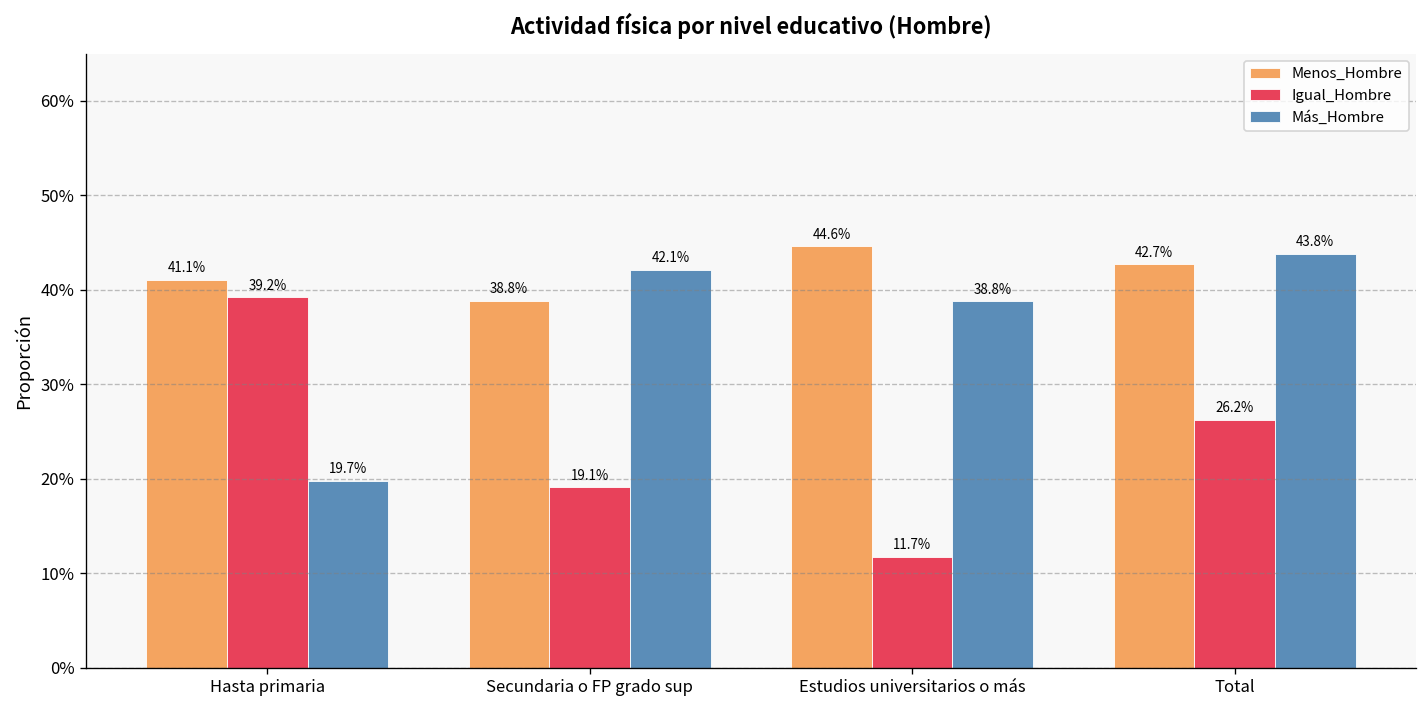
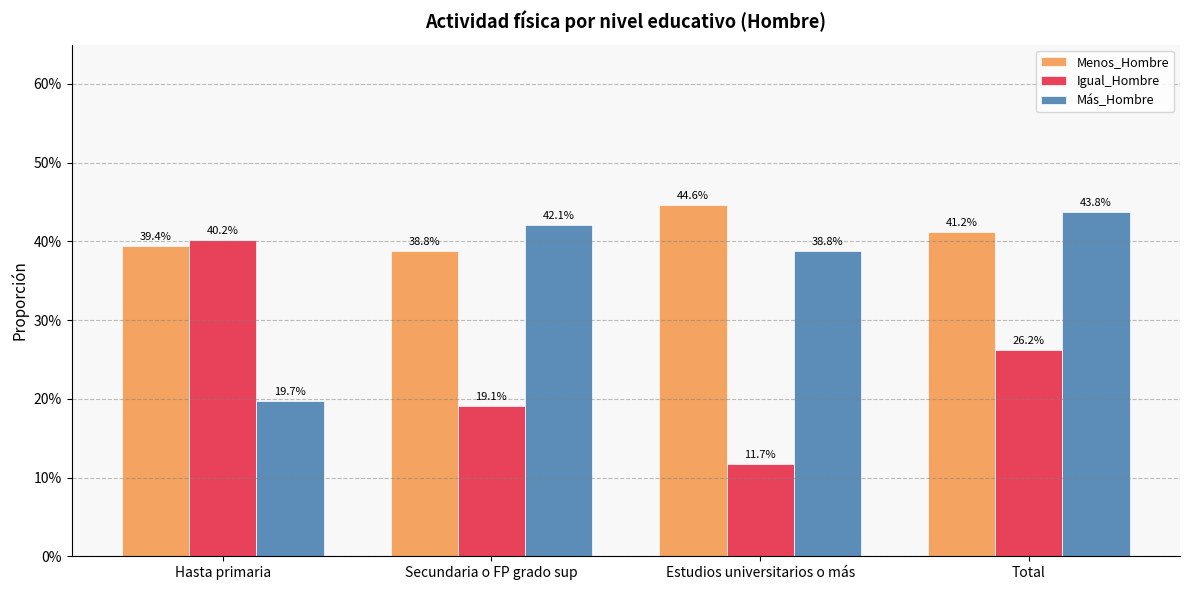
Menos_Hombre, Hasta primaria: 41.1% -> 39.4%
Igual_Hombre, Hasta primaria: 39.2% -> 40.2%
Menos_Hombre, Total: 42.7% -> 41.2%
